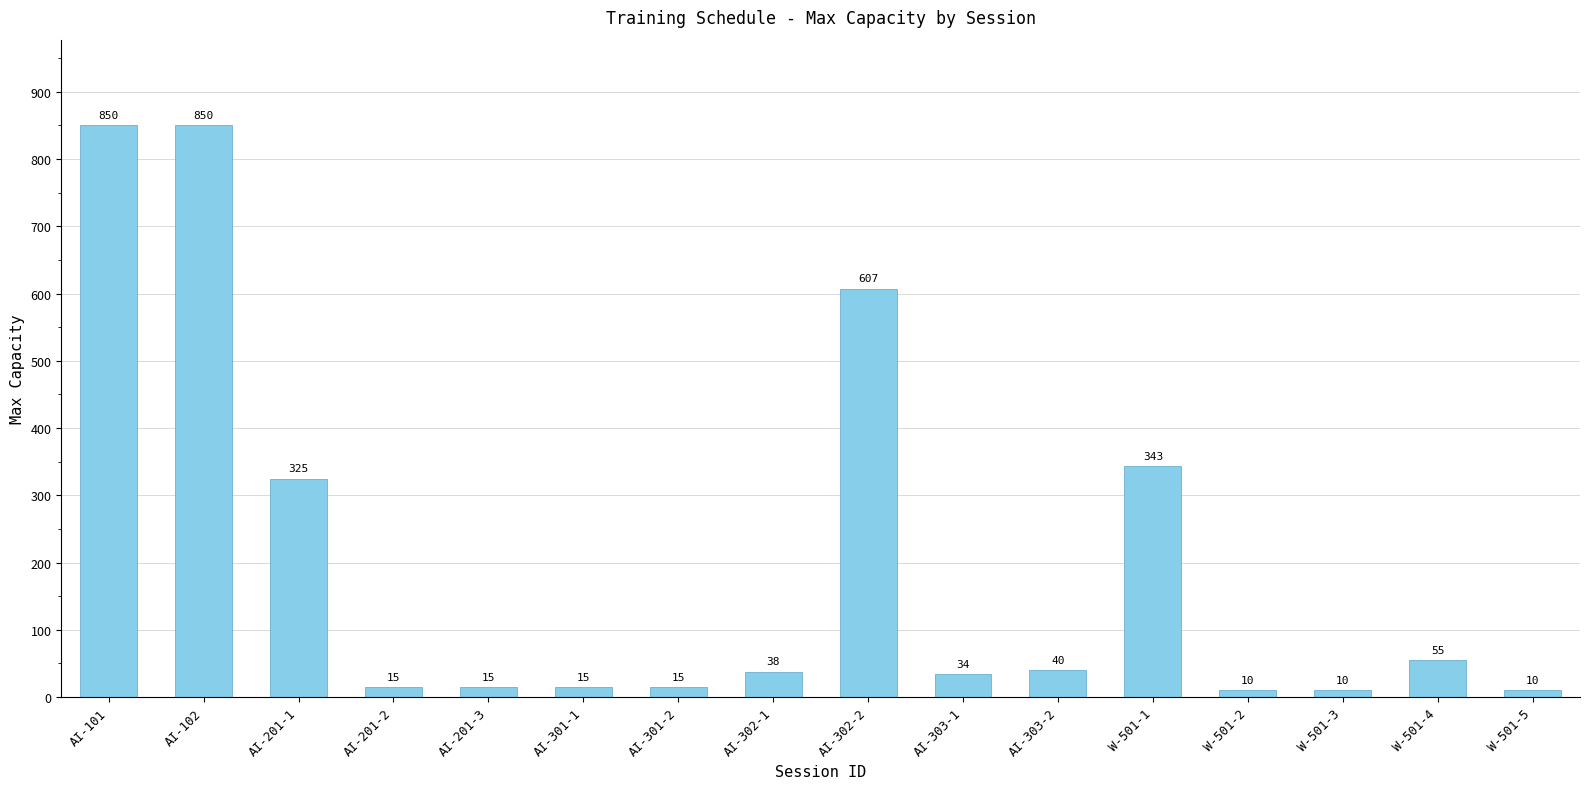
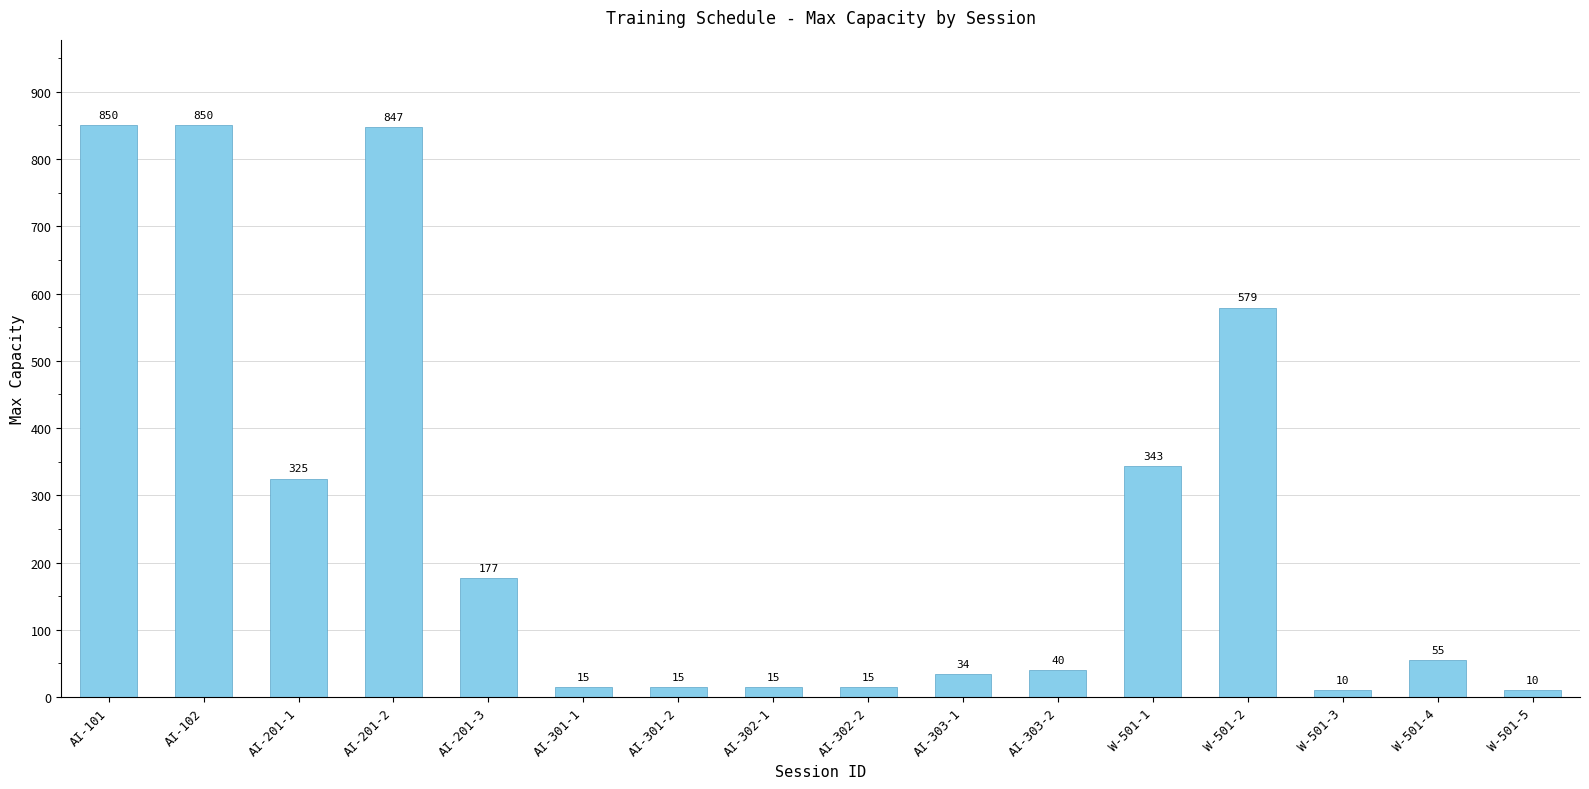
AI-201-2: 15 -> 847
AI-201-3: 15 -> 177
AI-302-1: 38 -> 15
AI-302-2: 607 -> 15
W-501-2: 10 -> 579
